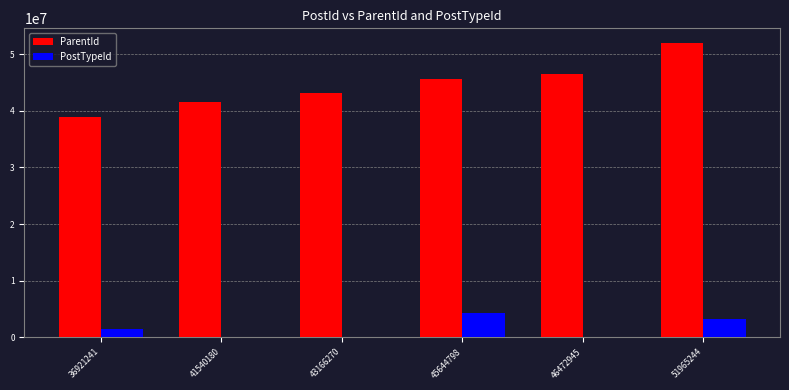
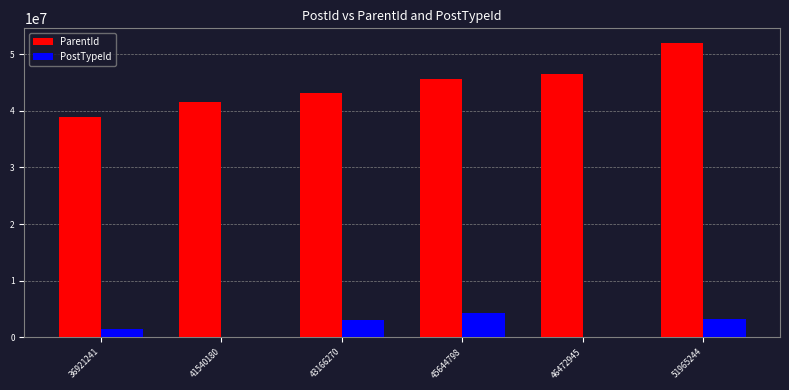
PostTypeId, 43166270: 0 -> 3000000
